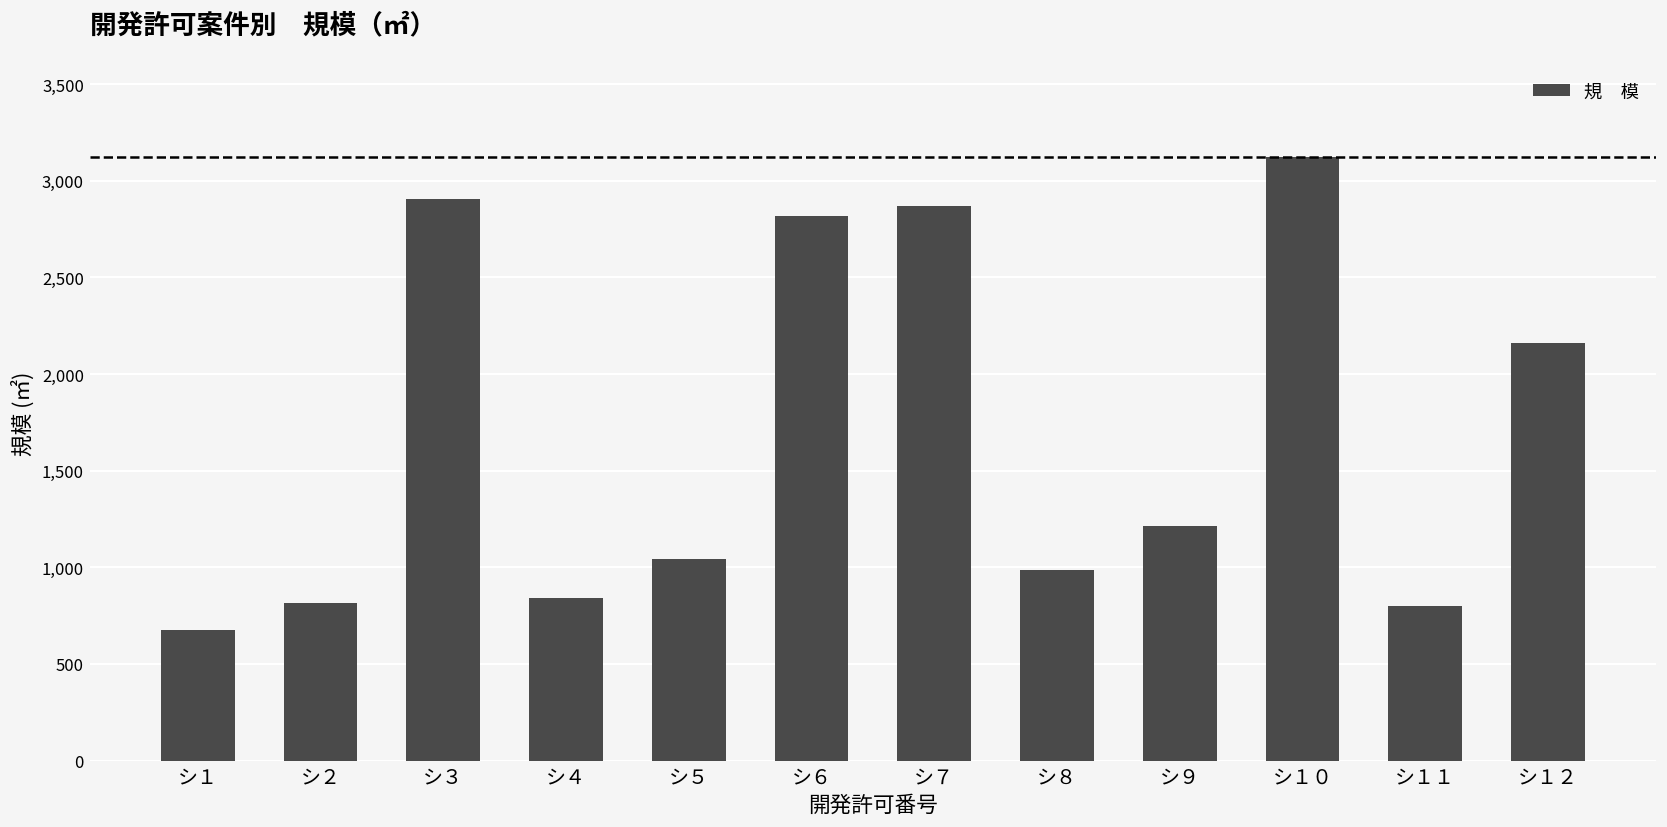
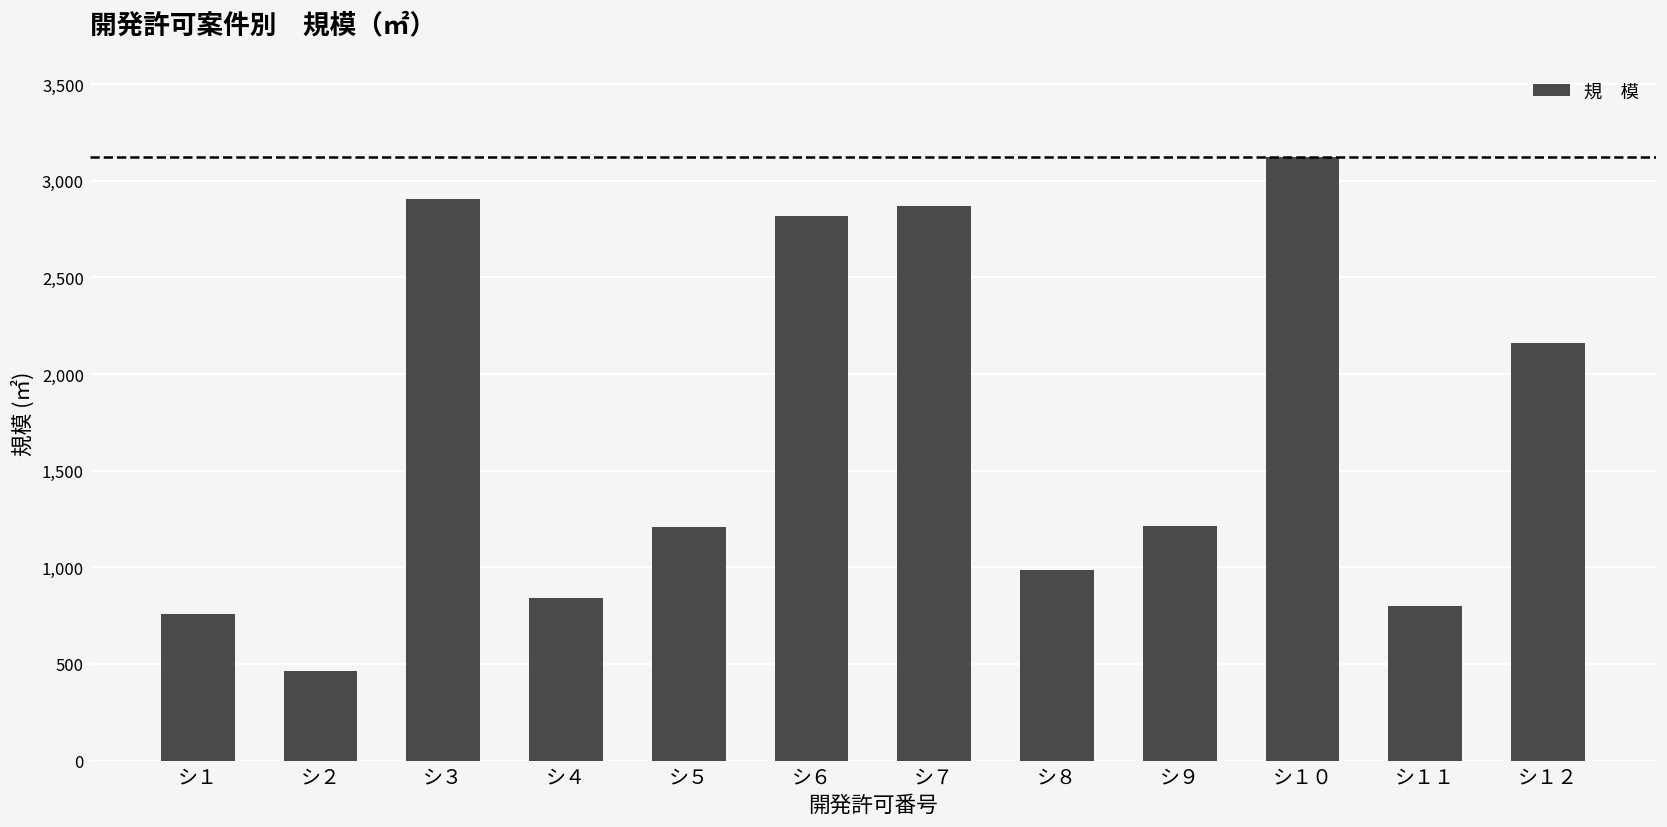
シ１: 670 -> 760
シ２: 820 -> 460
シ５: 1,050 -> 1,210
